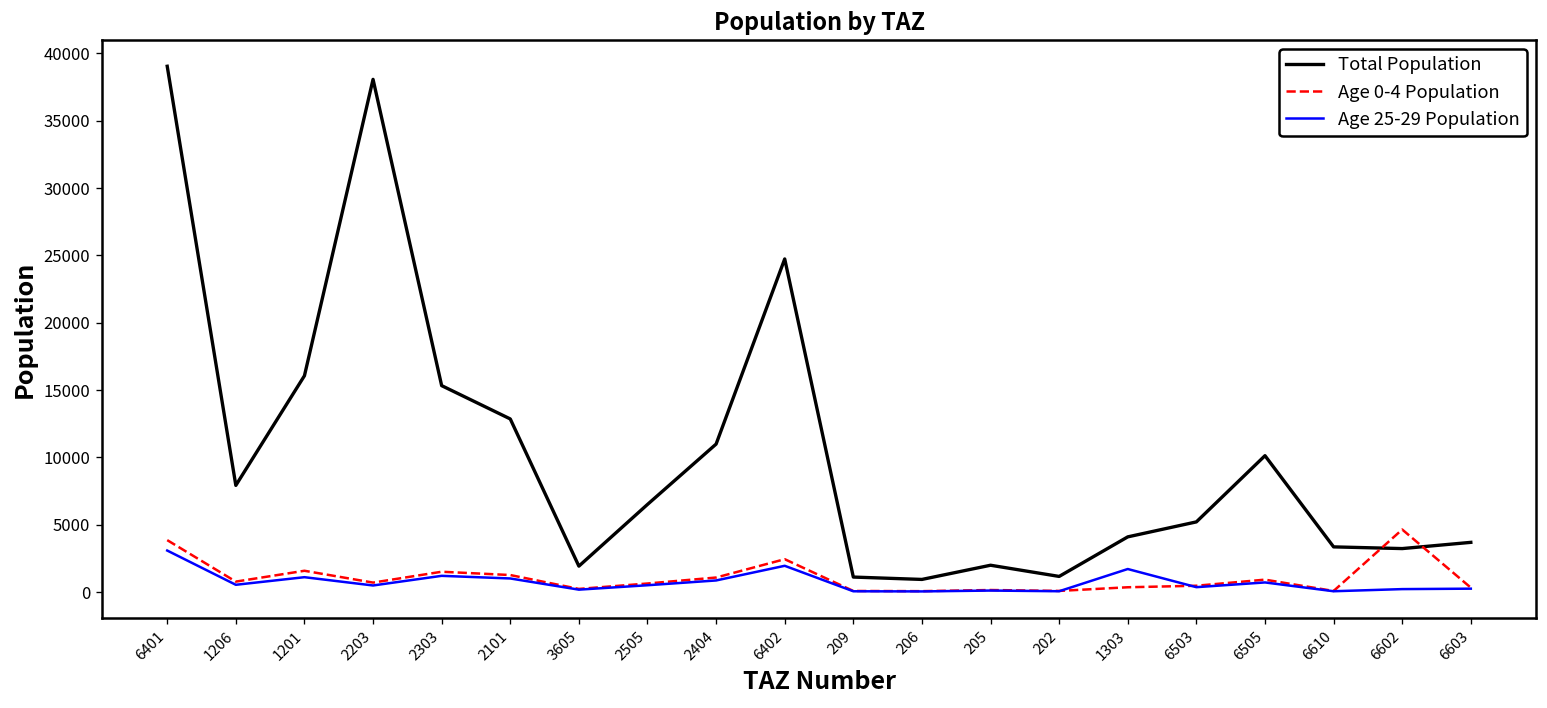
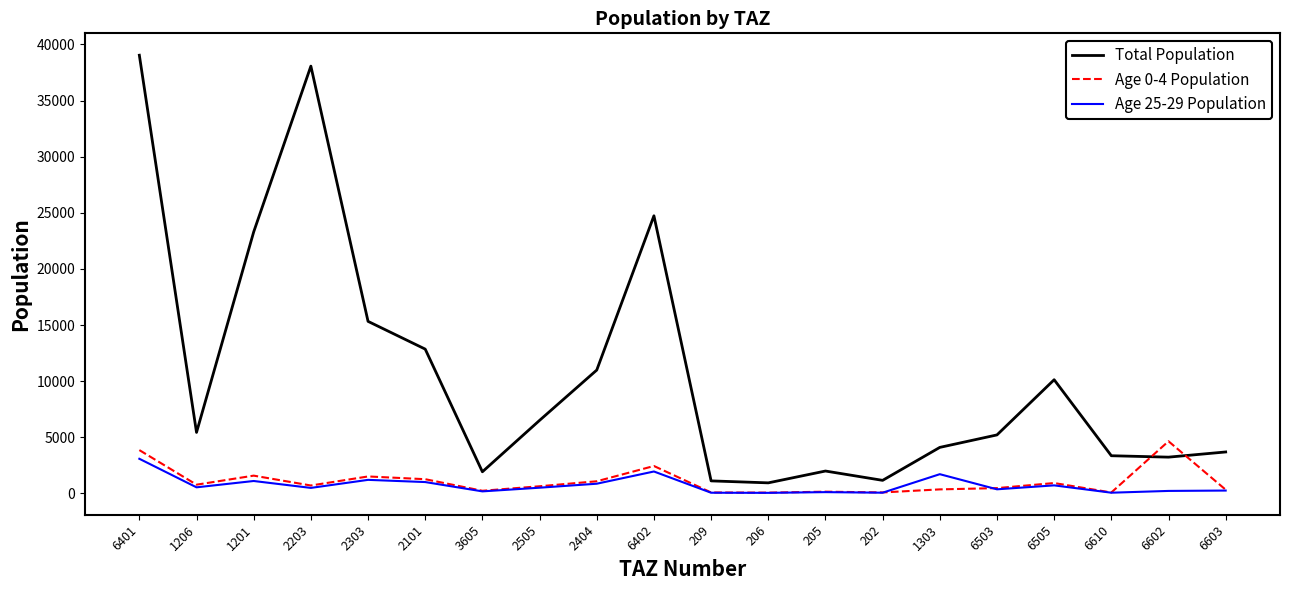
Total Population, 1206: 7900 -> 5400
Total Population, 1201: 16100 -> 23300
